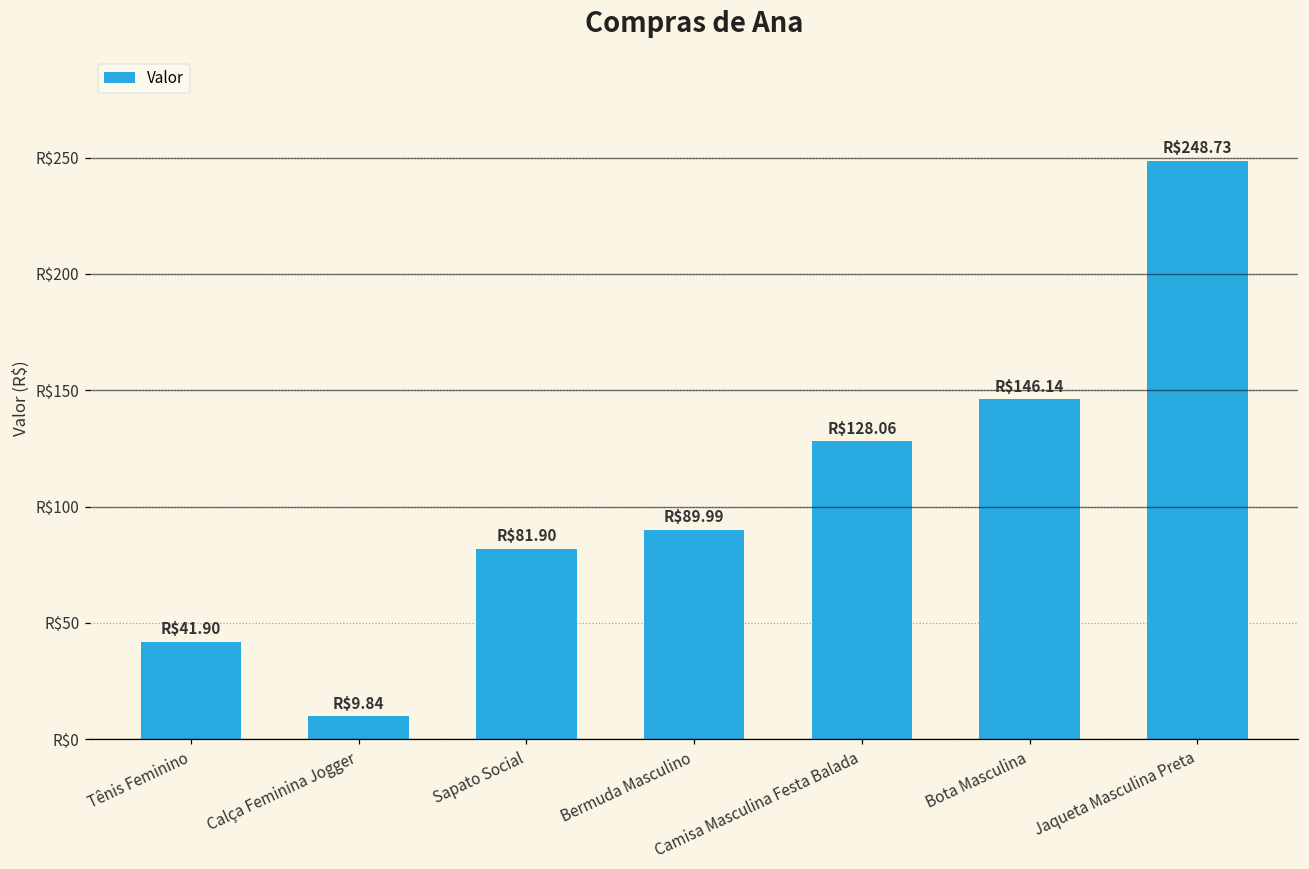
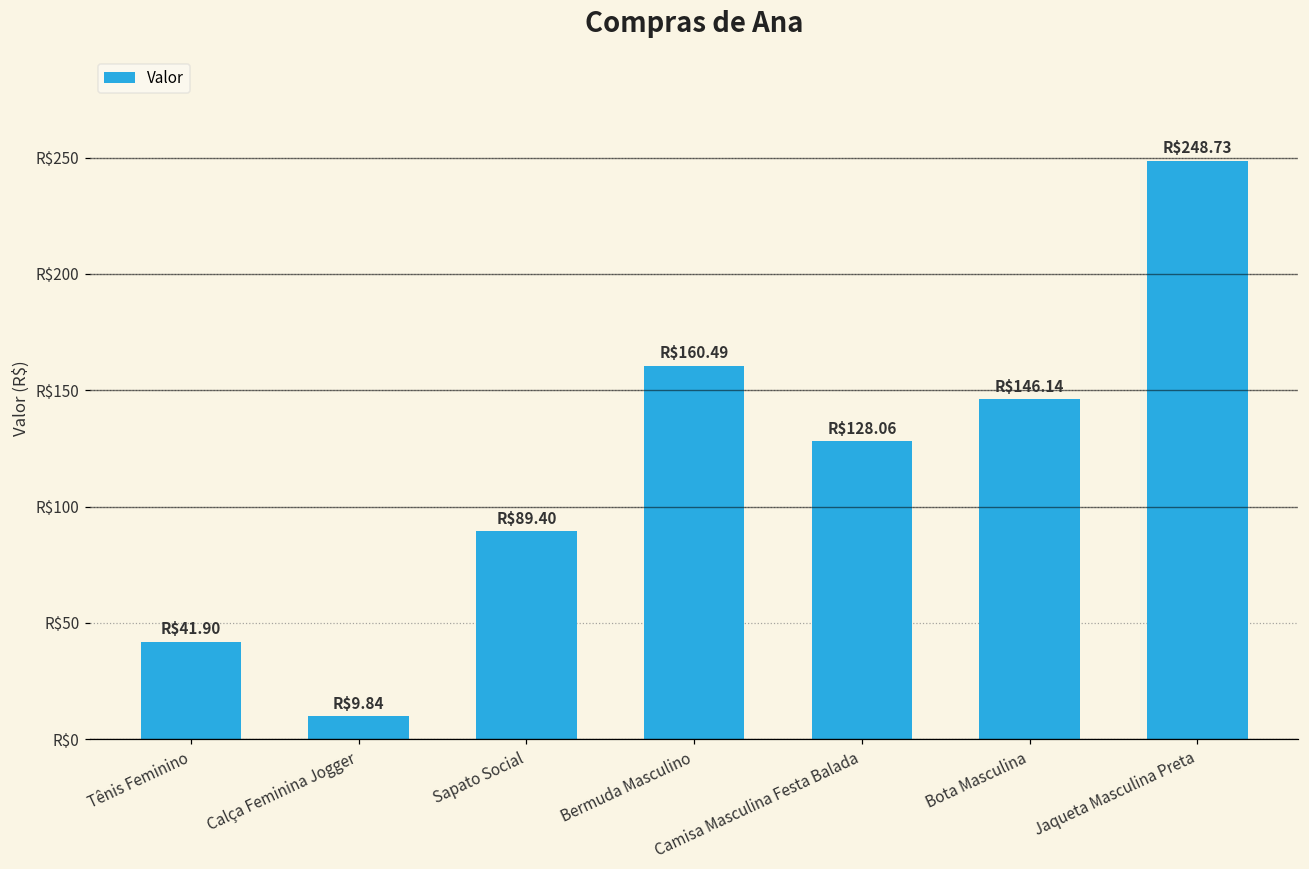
Sapato Social: $81.90 -> $89.40
Bermuda Masculino: $89.99 -> $160.49
